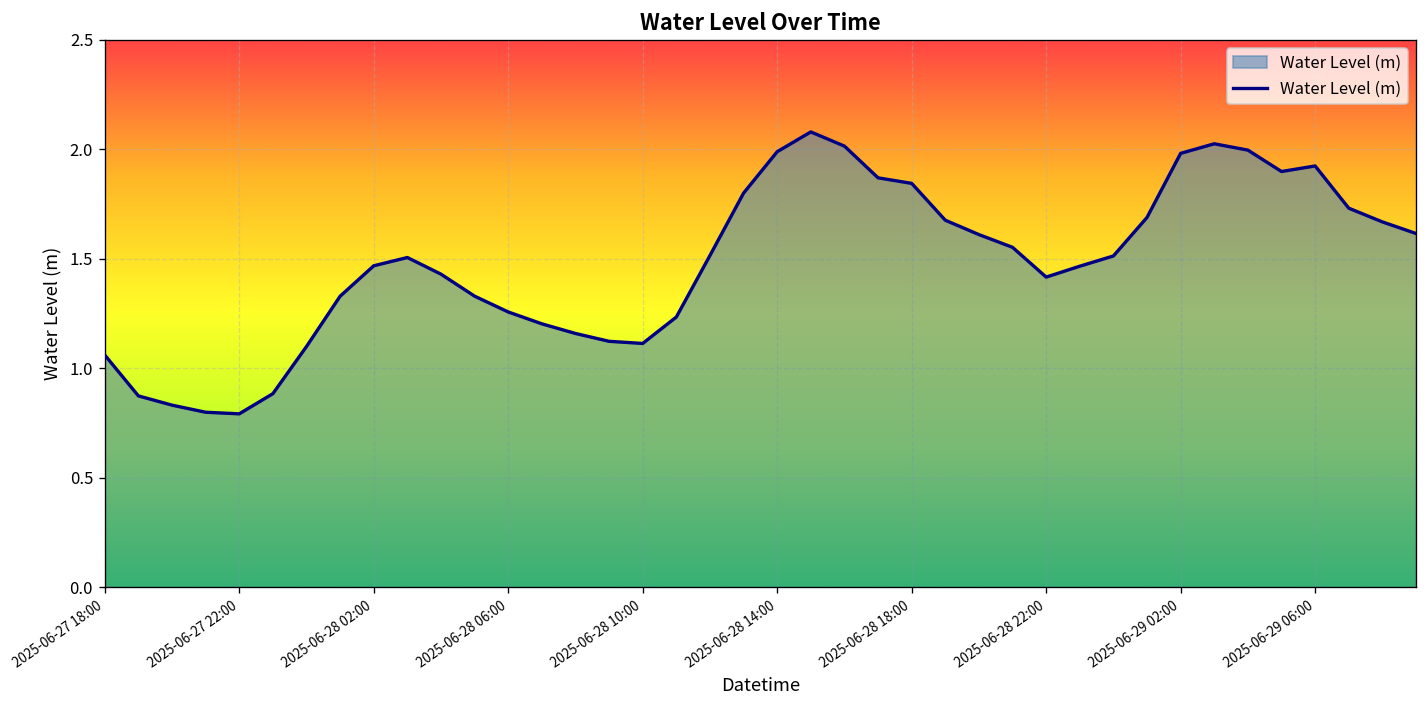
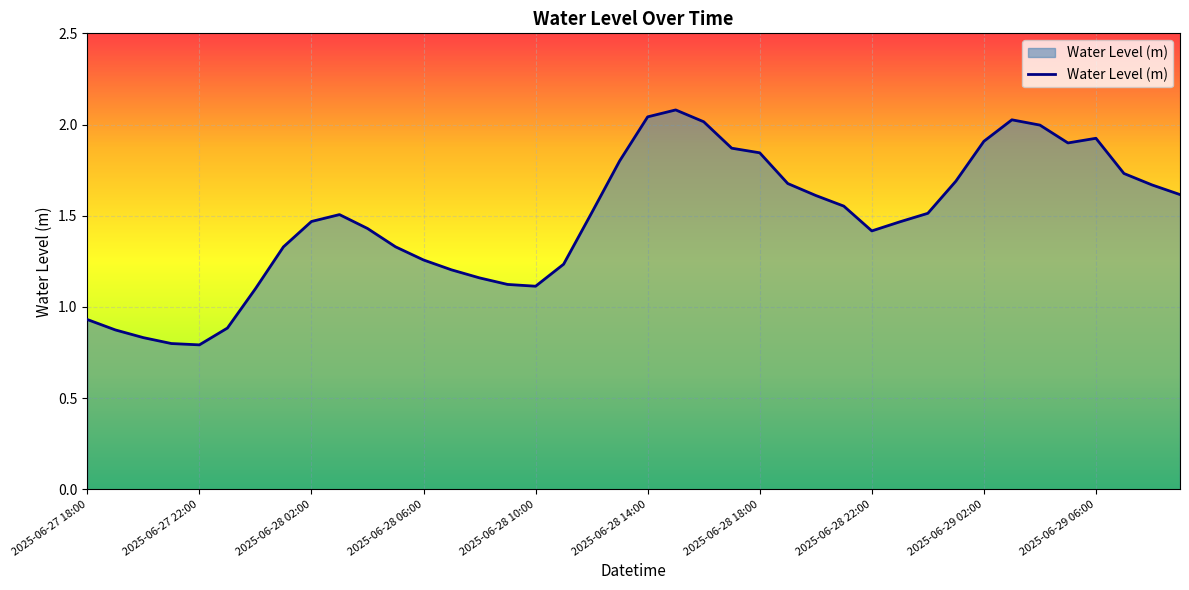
2025-06-27 18:00: 1.06 -> 0.93
2025-06-28 14:00: 1.99 -> 2.04
2025-06-29 02:00: 1.98 -> 1.91
